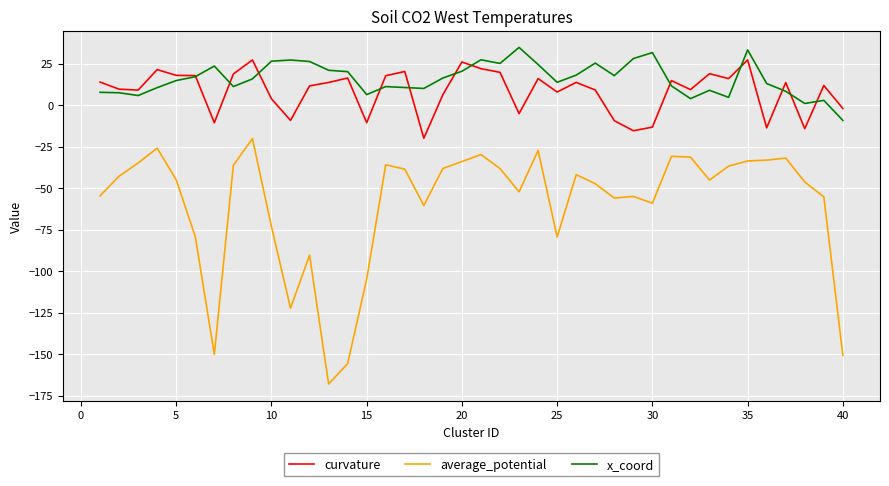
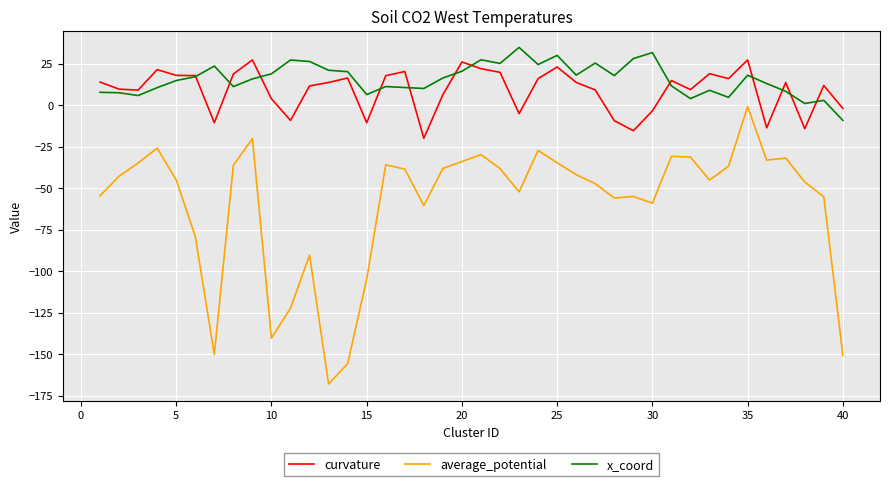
average_potential, 10: -73 -> -140
x_coord, 10: 26 -> 19
curvature, 25: 8 -> 23
average_potential, 25: -79 -> -35
x_coord, 25: 14 -> 30
curvature, 30: -13 -> -4
average_potential, 35: -34 -> -1
x_coord, 35: 33 -> 18
